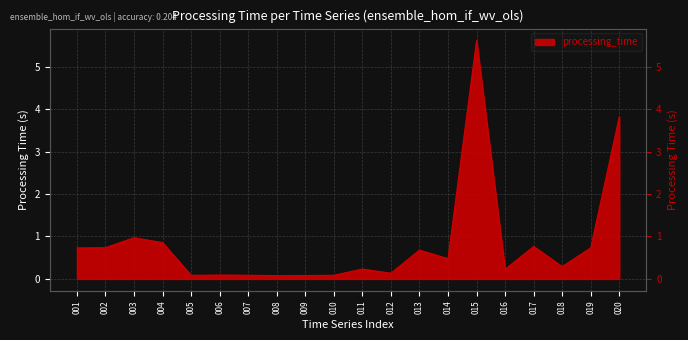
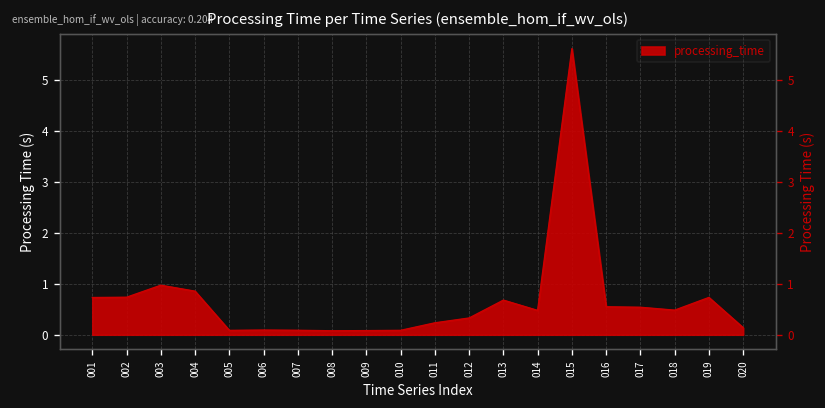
012: 0.1 -> 0.3
016: 0.2 -> 0.5
017: 0.8 -> 0.5
018: 0.3 -> 0.5
020: 3.8 -> 0.1
